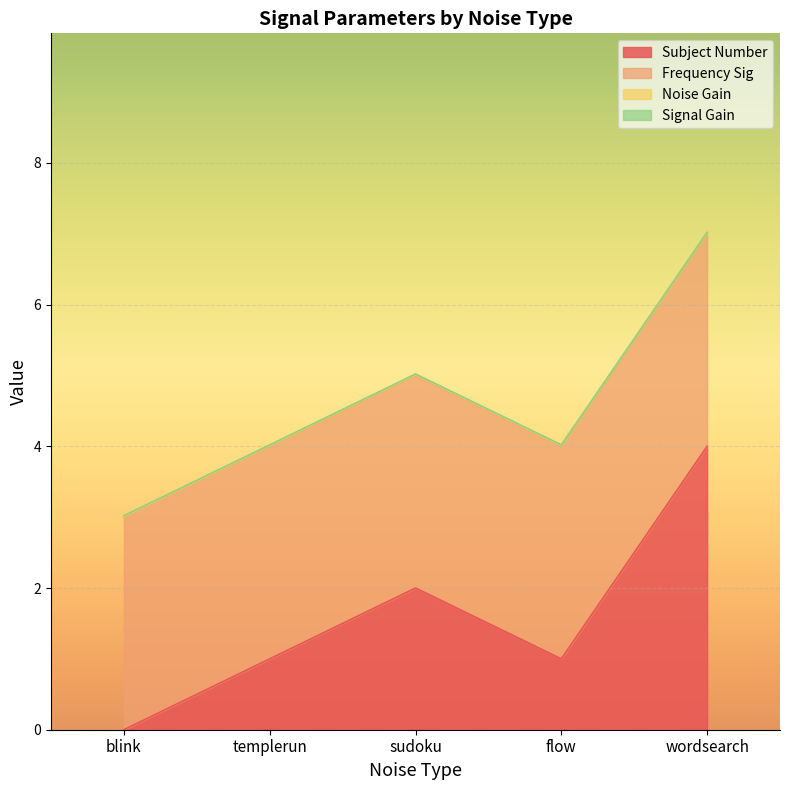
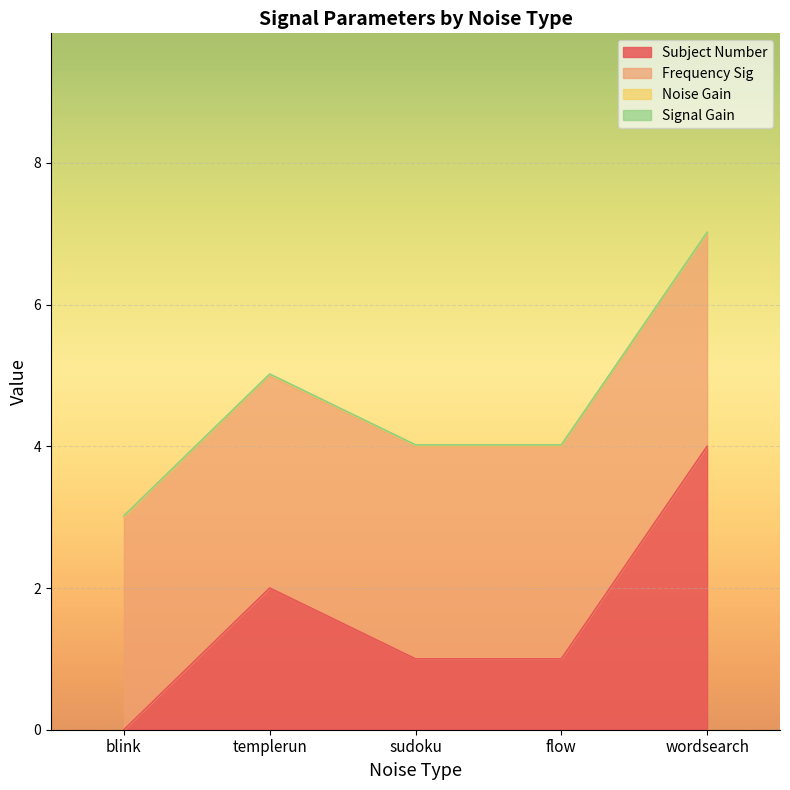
Subject Number, templerun: 1 -> 2
Subject Number, sudoku: 2 -> 1
